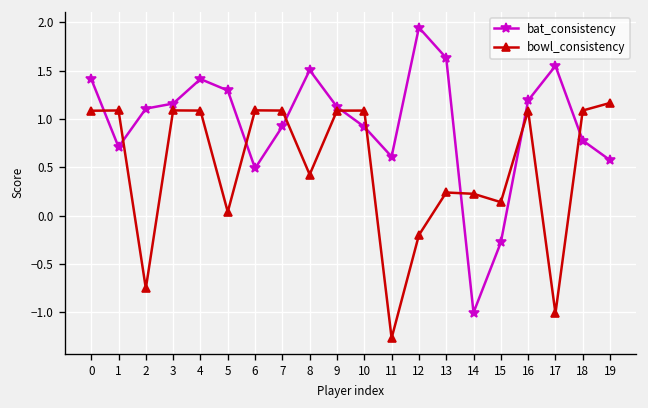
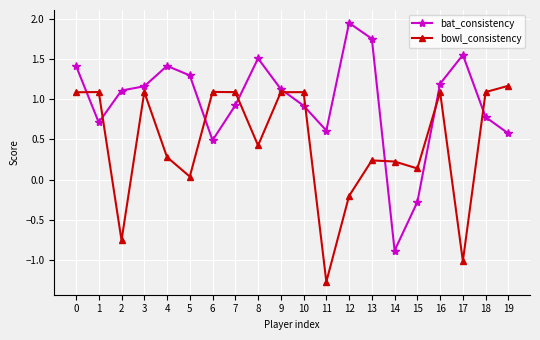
bowl_consistency, 4: 1.1 -> 0.3
bat_consistency, 13: 1.6 -> 1.8
bat_consistency, 14: -1.0 -> -0.9
